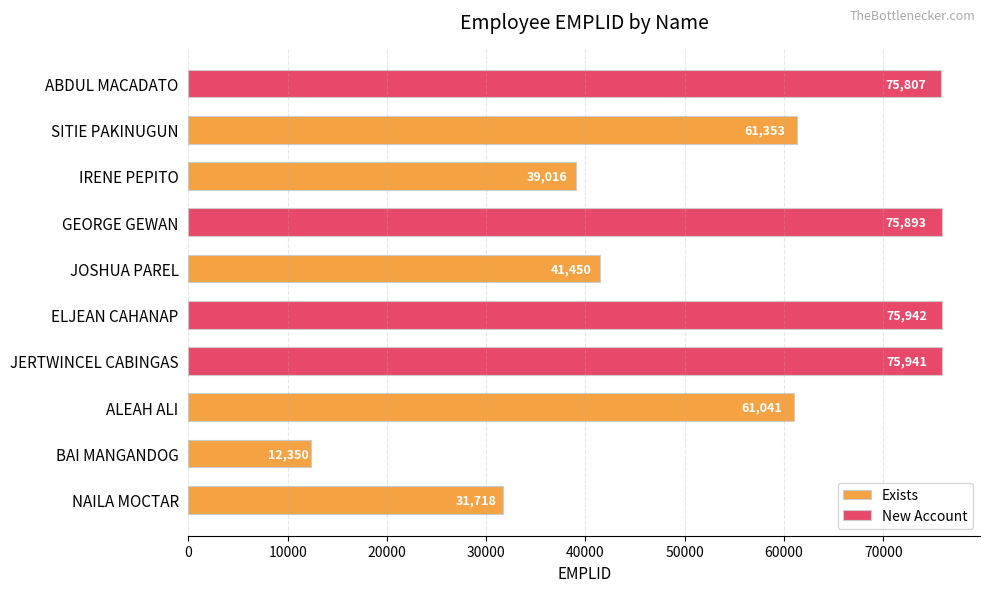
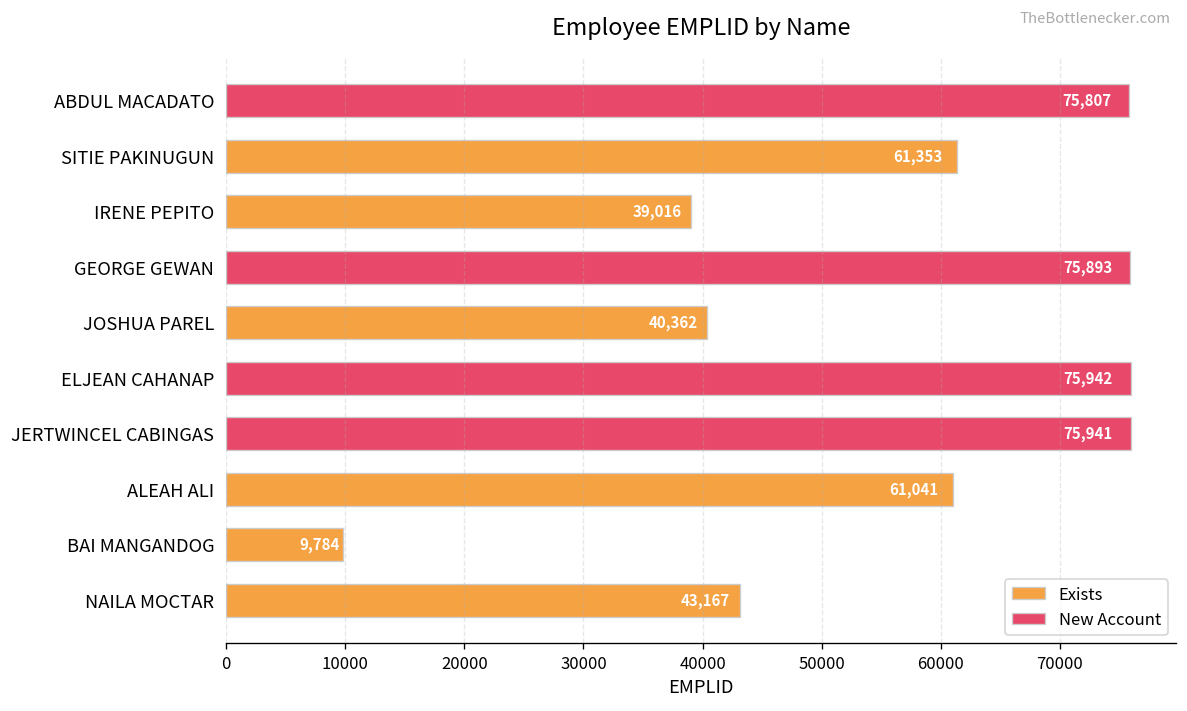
Exists, JOSHUA PAREL: 41,450 -> 40,362
Exists, BAI MANGANDOG: 12,350 -> 9,784
Exists, NAILA MOCTAR: 31,718 -> 43,167
